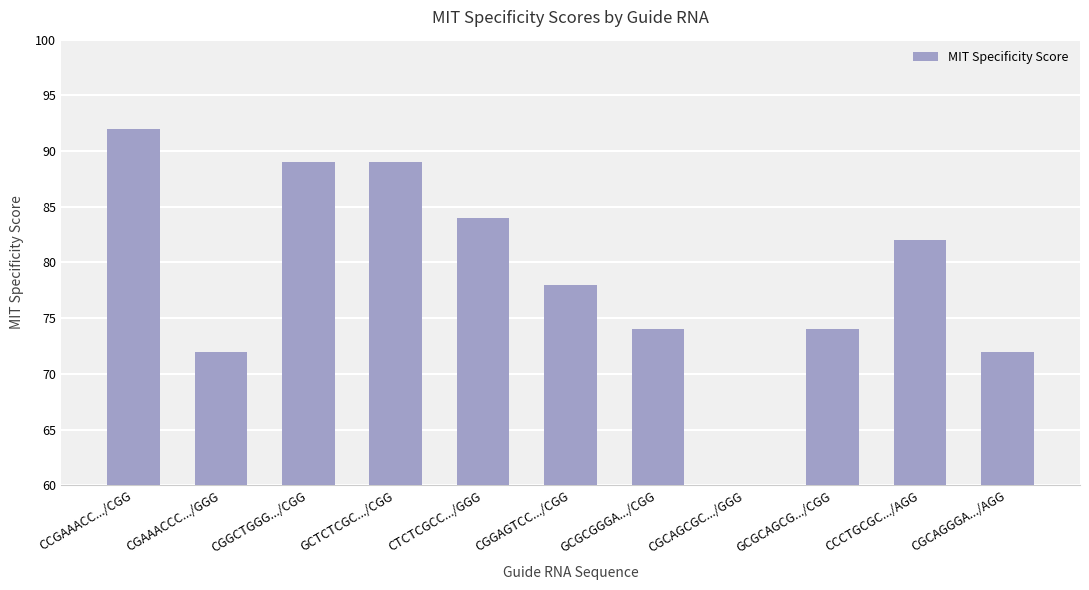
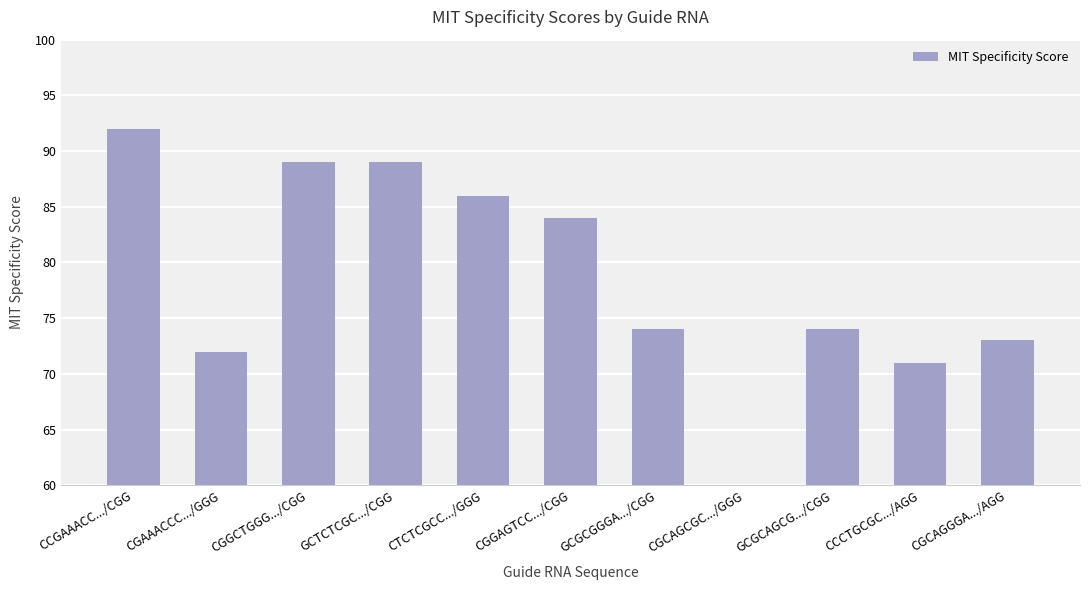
CTCTCGCC.../GGG: 84 -> 86
CGGAGTCC.../CGG: 78 -> 84
CCCTGCGC.../AGG: 82 -> 71
CGCAGGGA.../AGG: 72 -> 73
